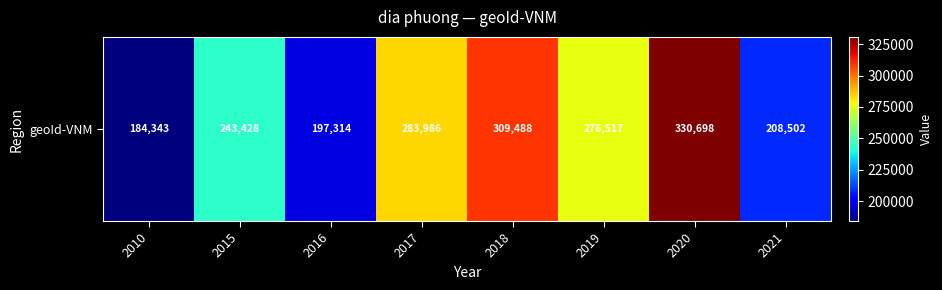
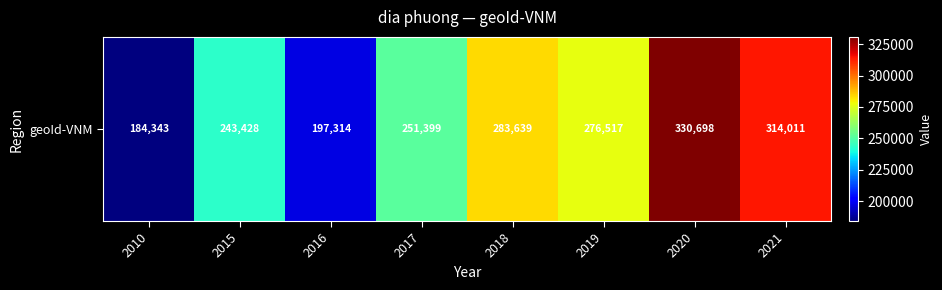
geoId-VNM, 2017: 283,986 -> 251,399
geoId-VNM, 2018: 309,488 -> 283,639
geoId-VNM, 2021: 208,502 -> 314,011
